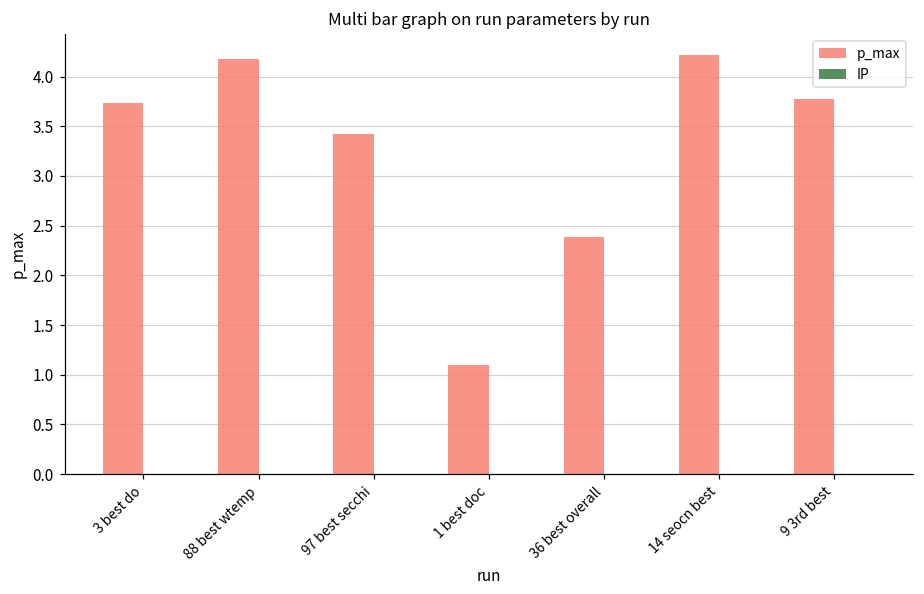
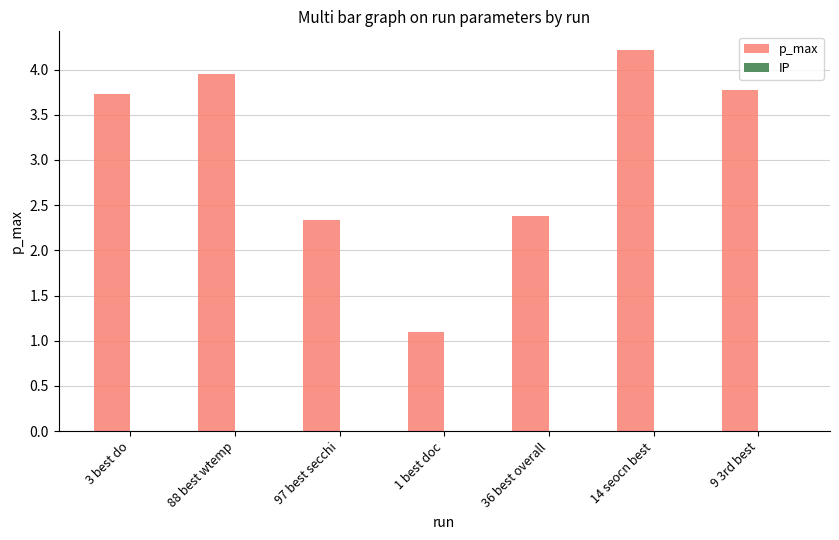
p_max, 88 best wtemp: 4.2 -> 4.0
p_max, 97 best secchi: 3.4 -> 2.3
